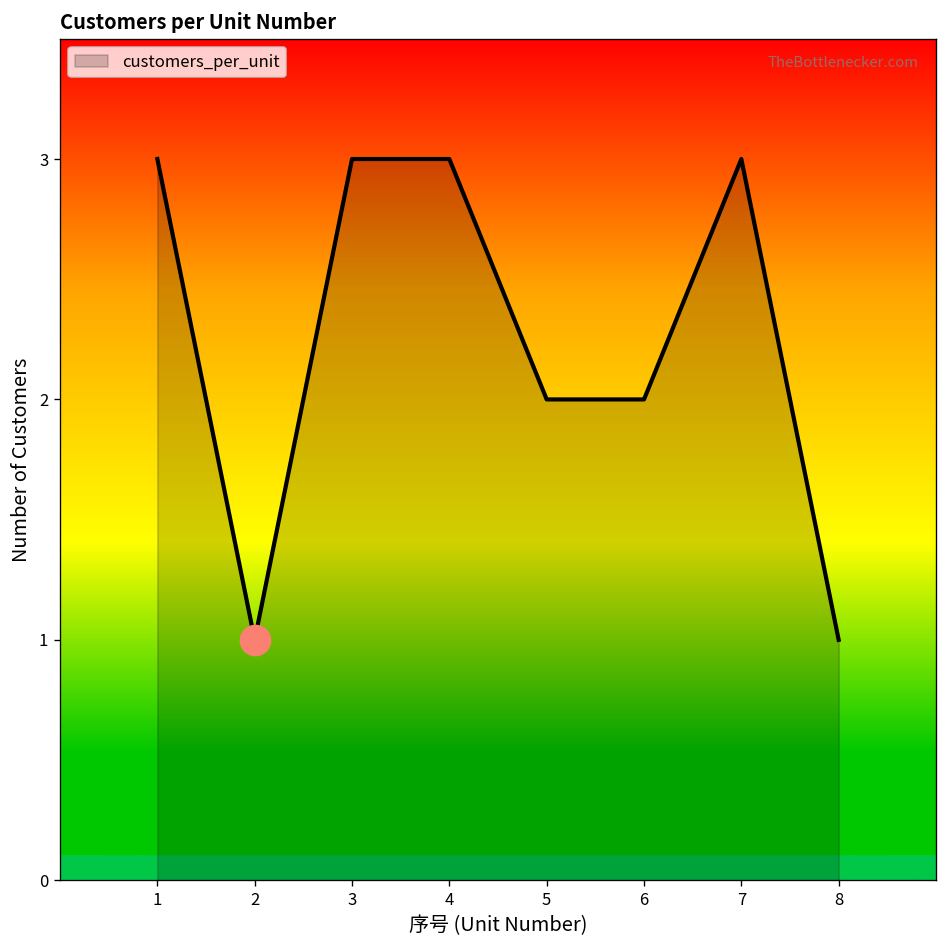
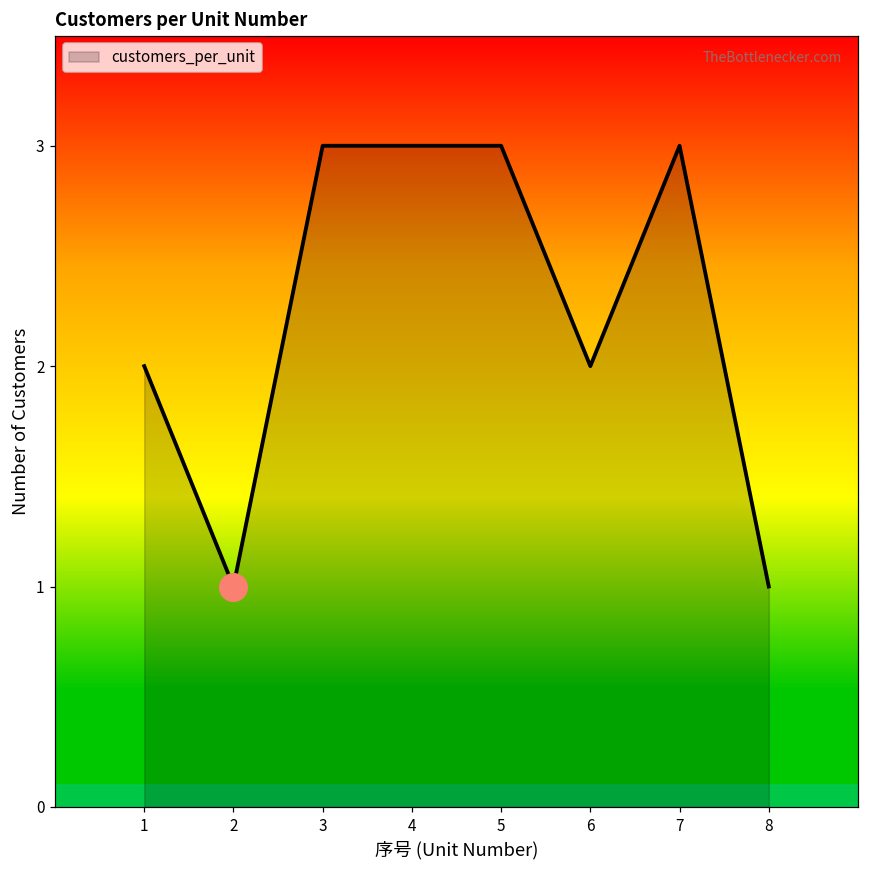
customers_per_unit, 1: 3 -> 2
customers_per_unit, 5: 2 -> 3
